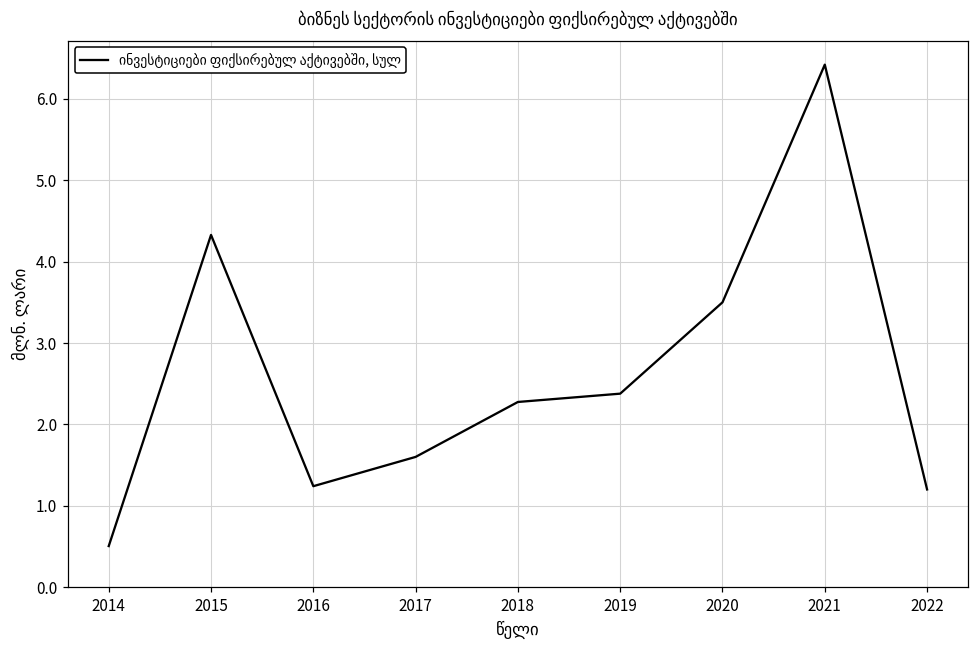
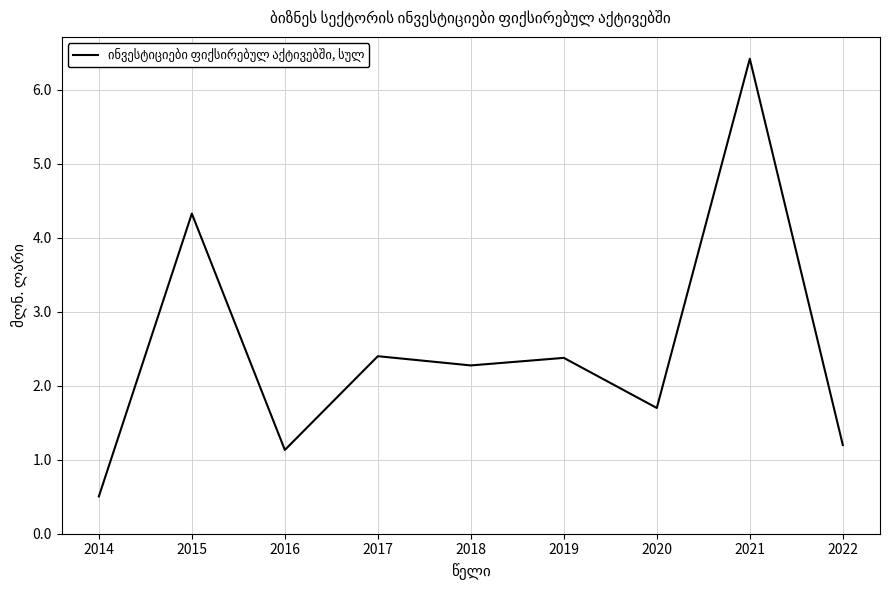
2016: 1.2 -> 1.1
2017: 1.6 -> 2.4
2020: 3.5 -> 1.7
